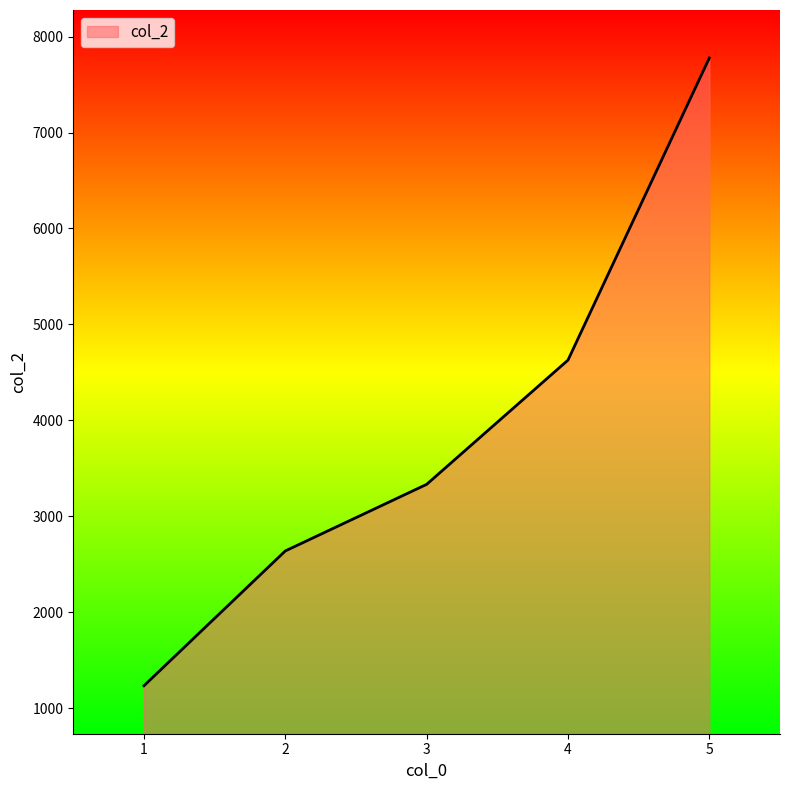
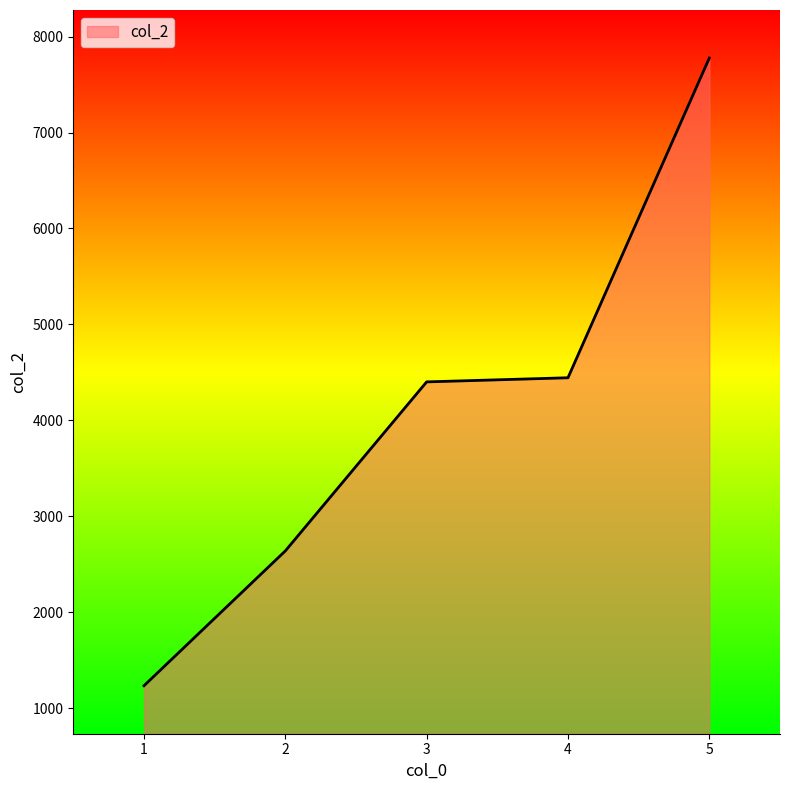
3: 3300 -> 4400
4: 4600 -> 4400
